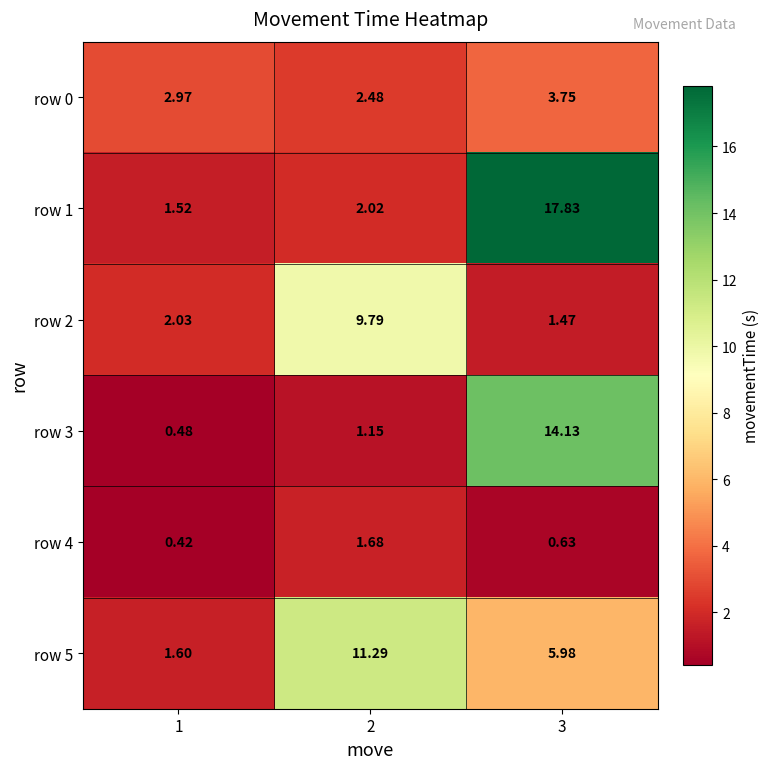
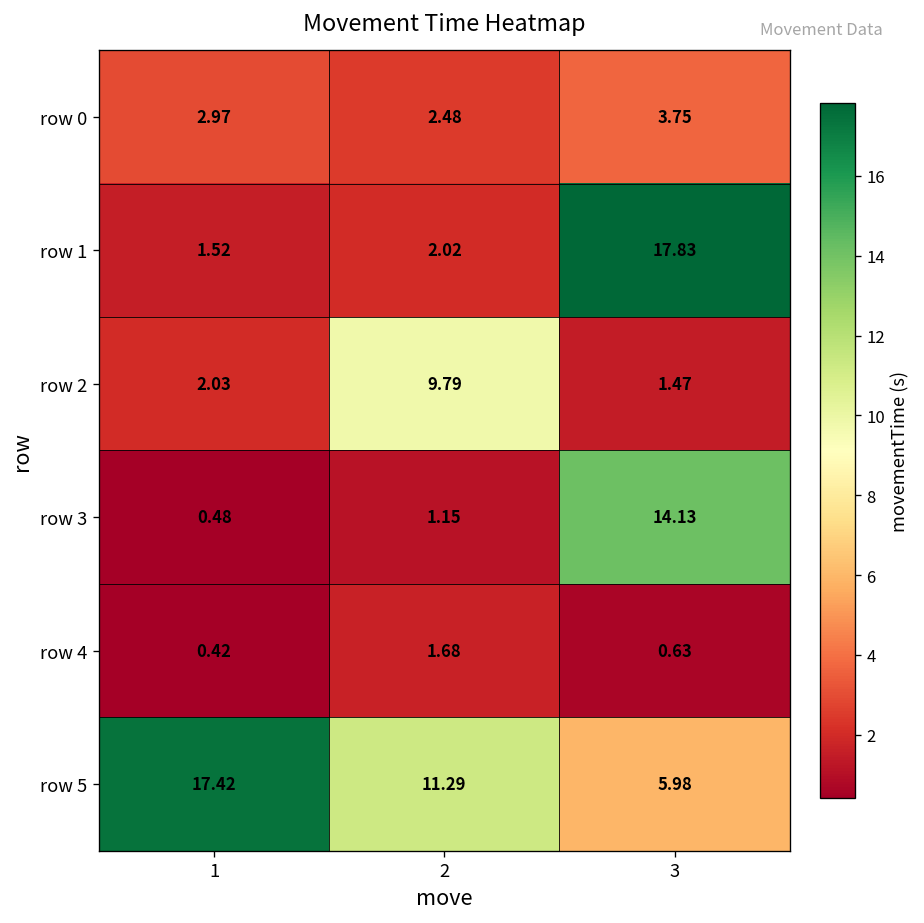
row 5, 1: 1.60 -> 17.42
